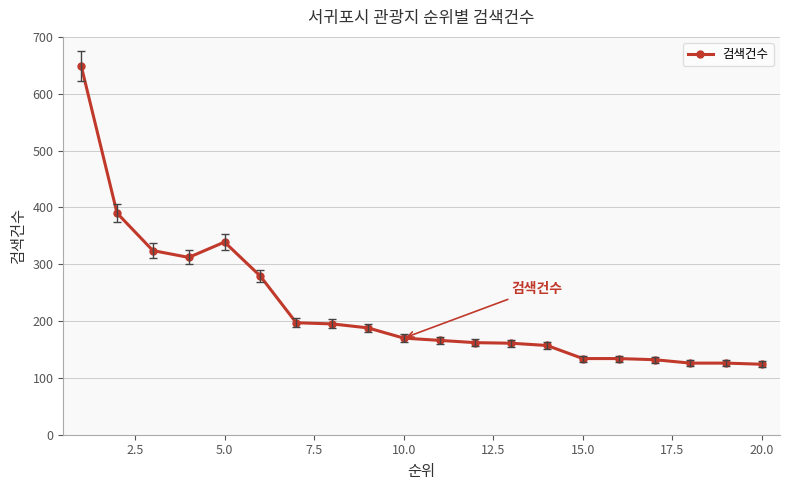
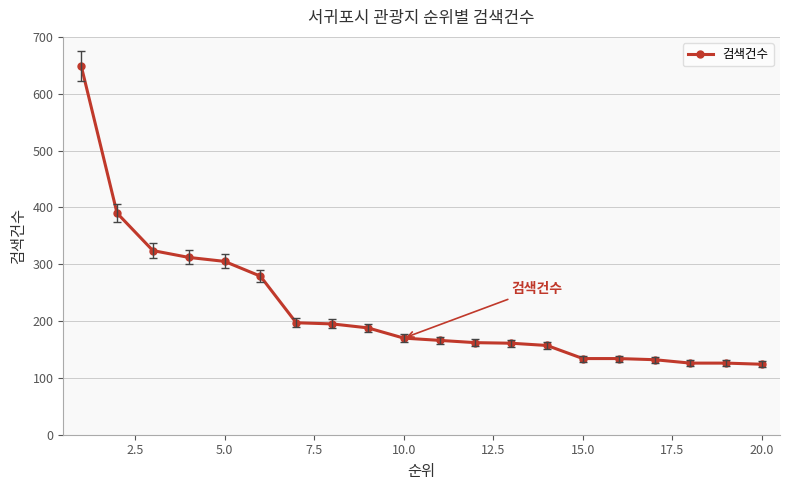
검색건수, 5.0: 340 -> 310
